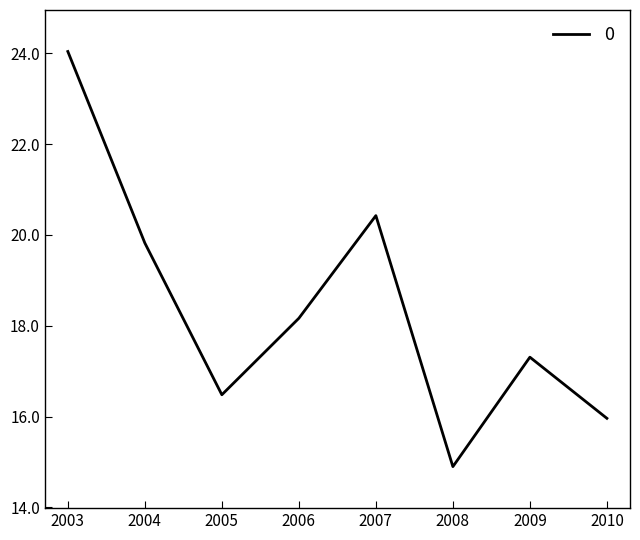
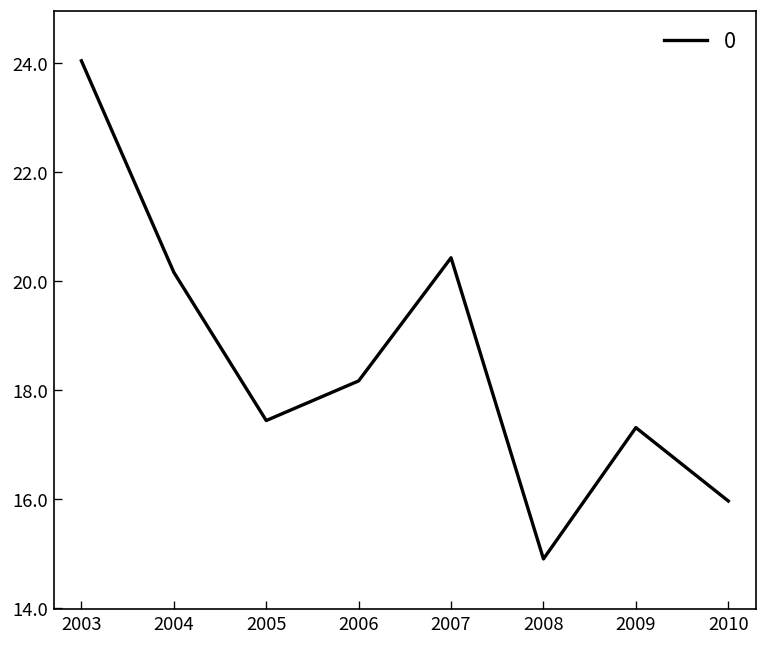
2004: 19.8 -> 20.2
2005: 16.5 -> 17.4
